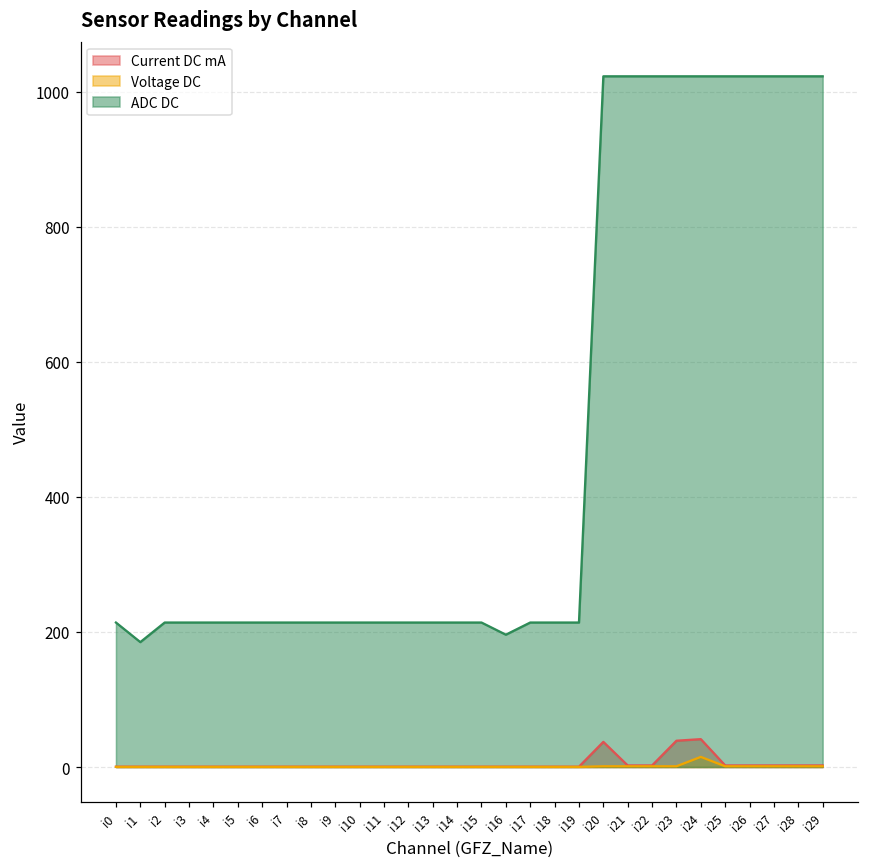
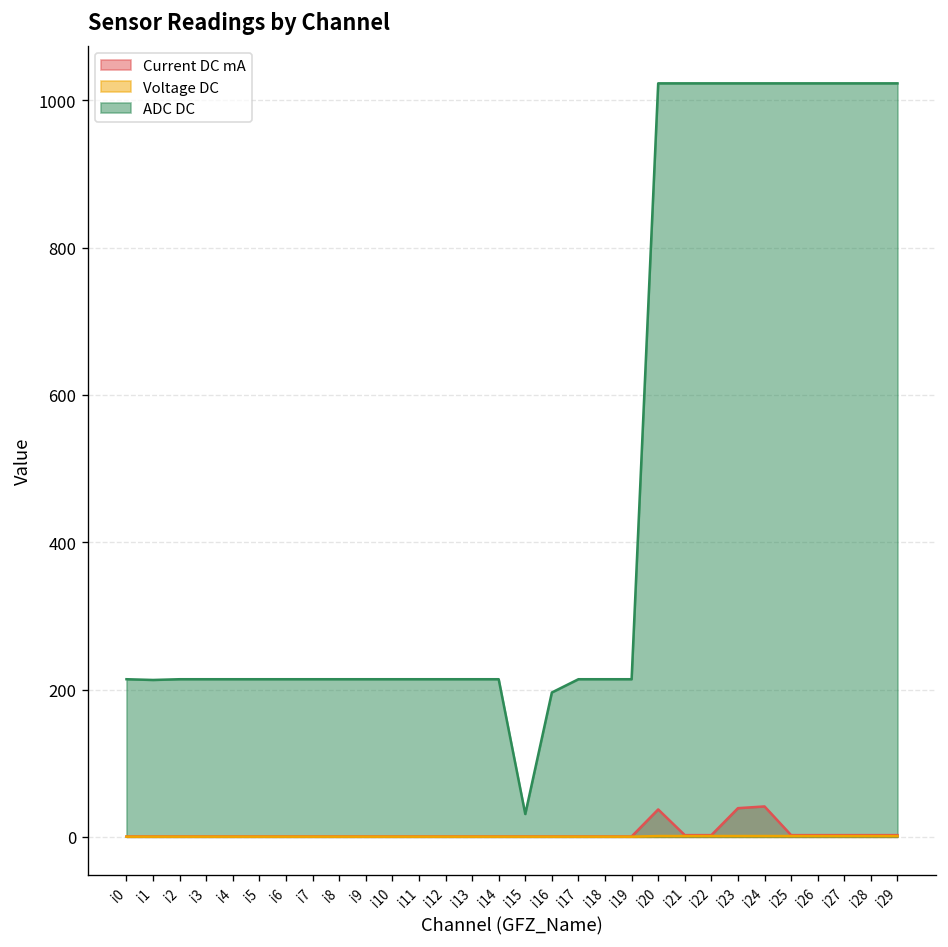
ADC DC, i1: 190 -> 210
ADC DC, i15: 210 -> 30
Voltage DC, i24: 20 -> 0
